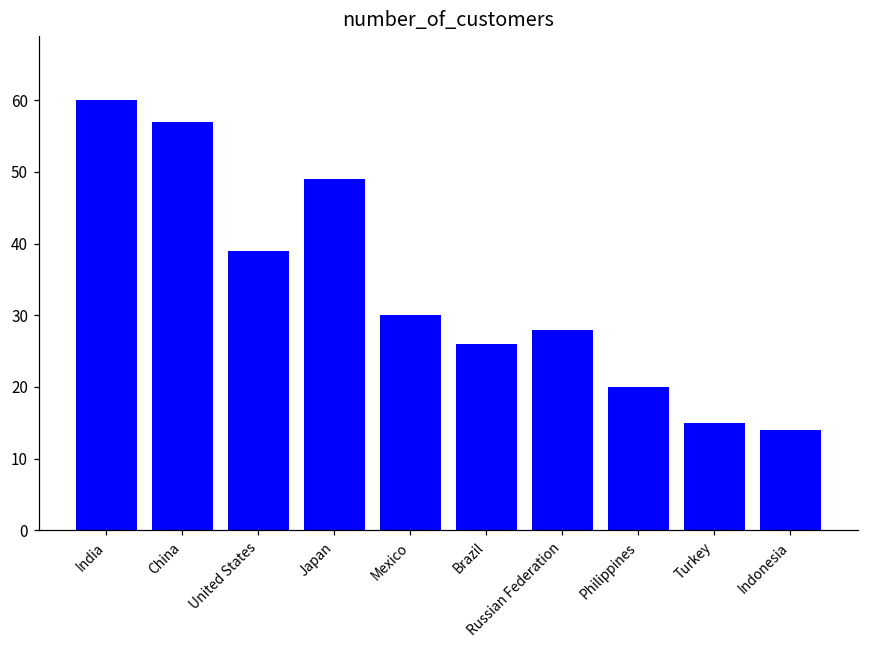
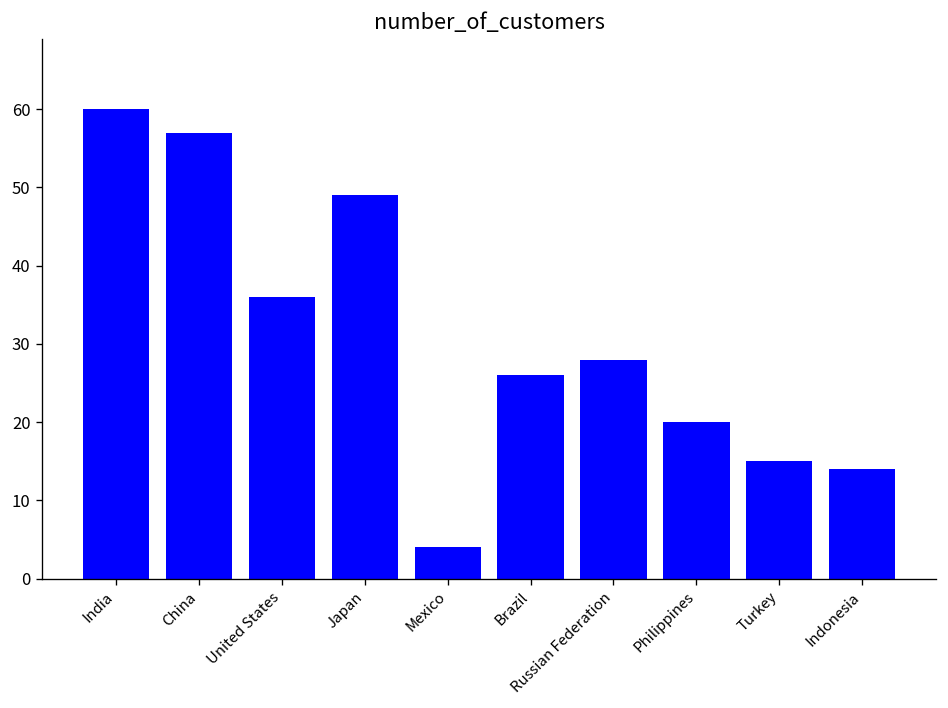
United States: 39 -> 36
Mexico: 30 -> 4
